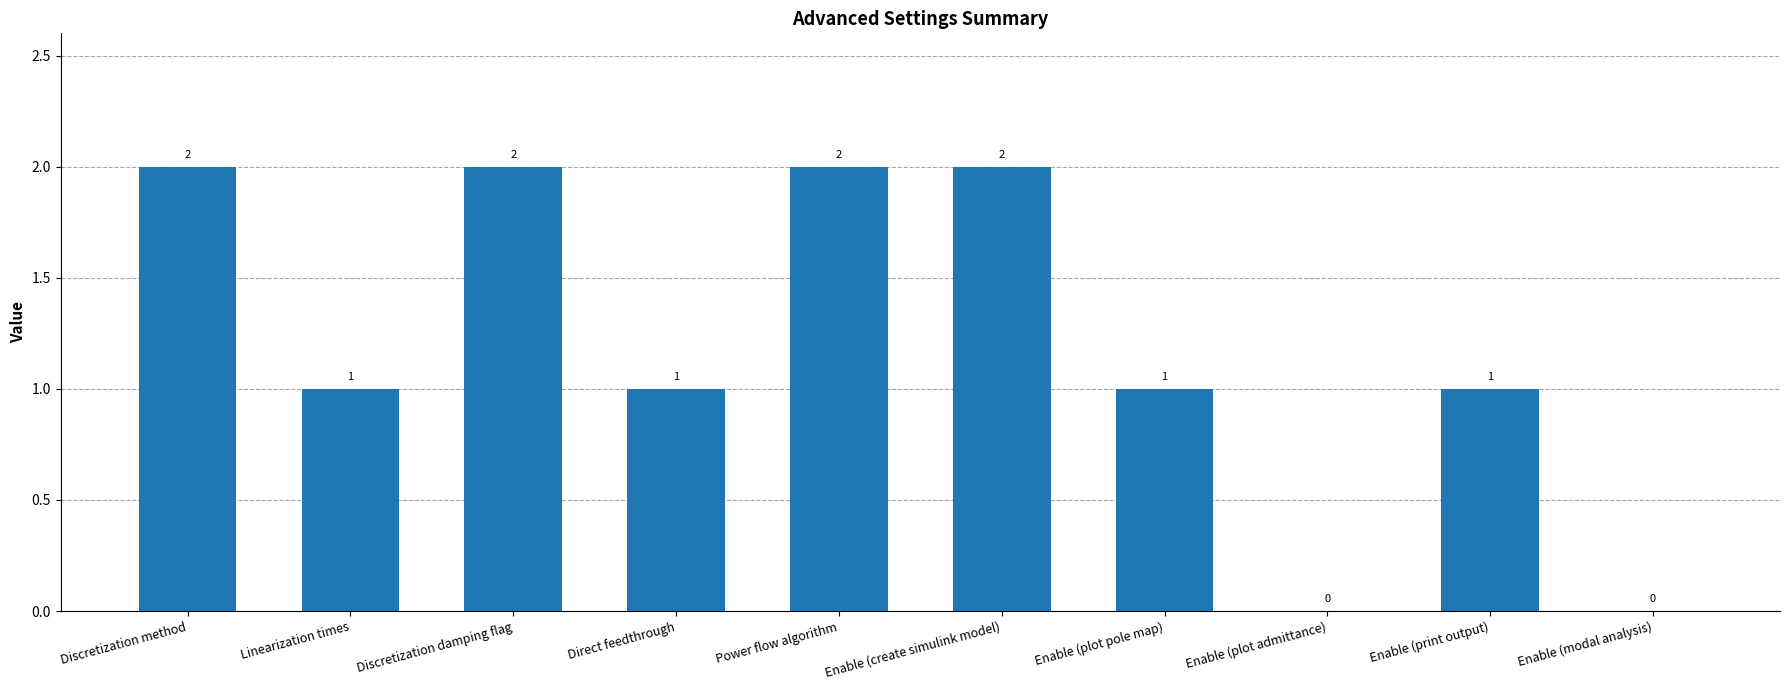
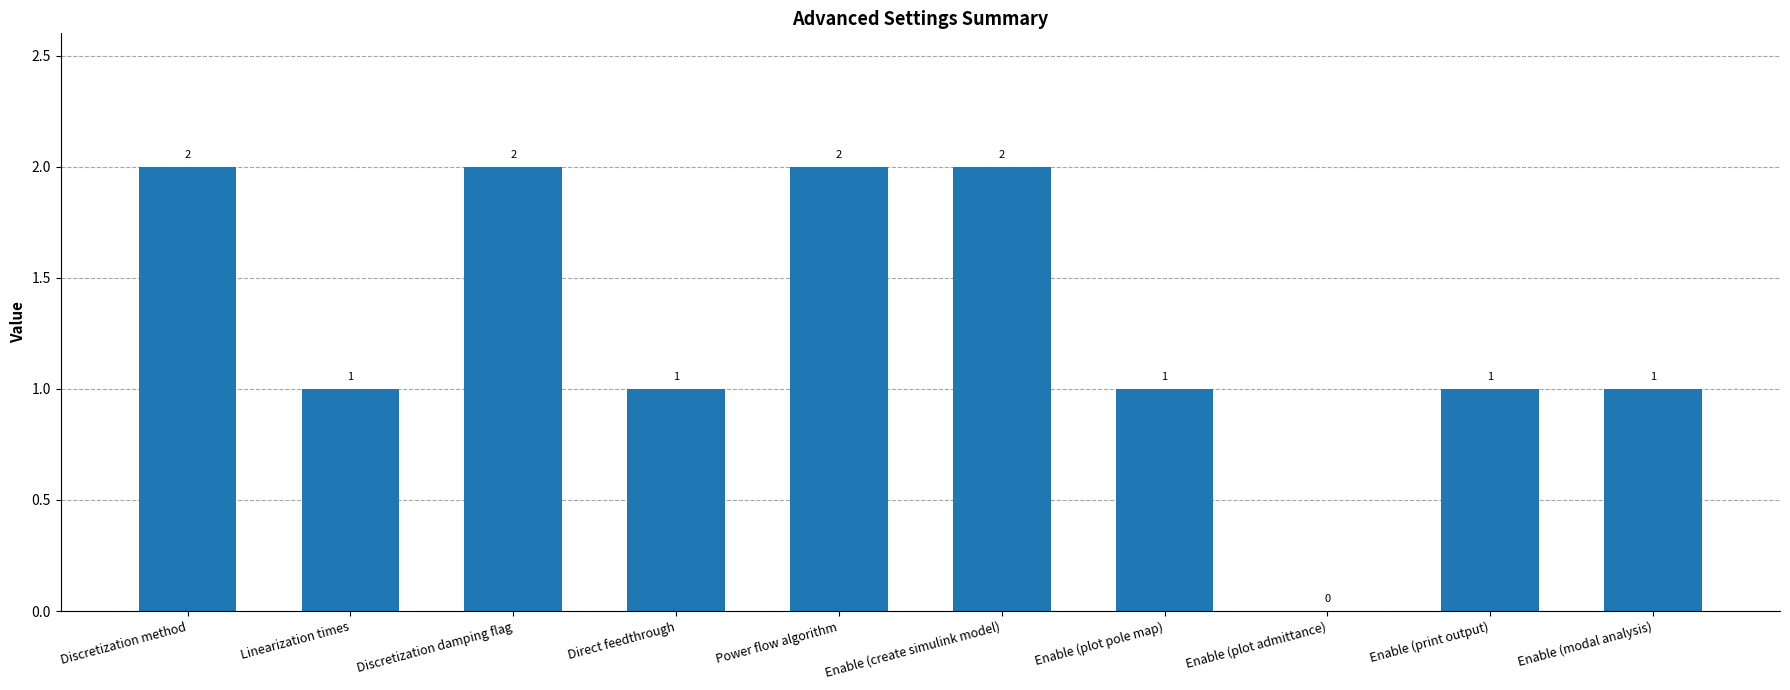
Enable (modal analysis): 0 -> 1
